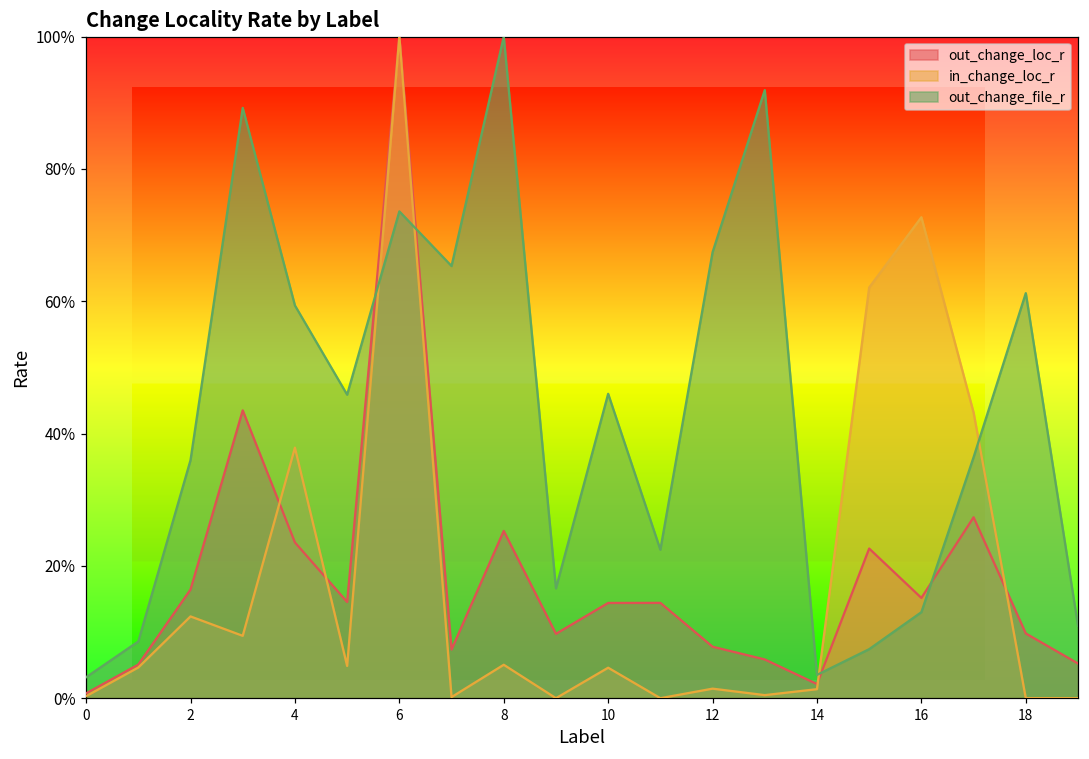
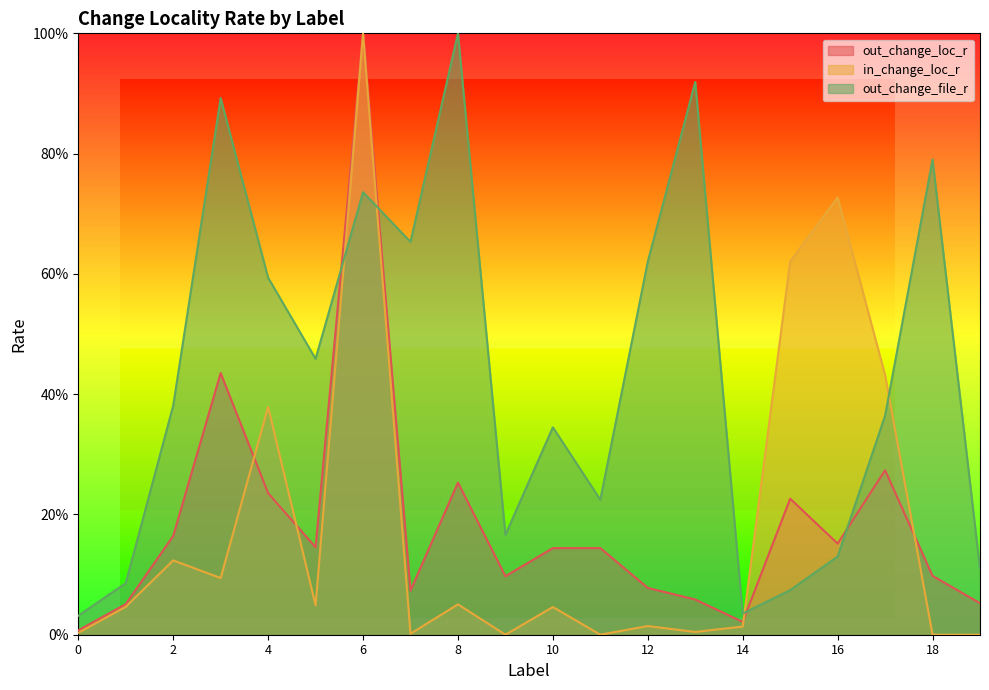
out_change_file_r, 2: 36% -> 38%
out_change_file_r, 10: 46% -> 34%
out_change_file_r, 12: 67% -> 62%
out_change_file_r, 18: 61% -> 79%
